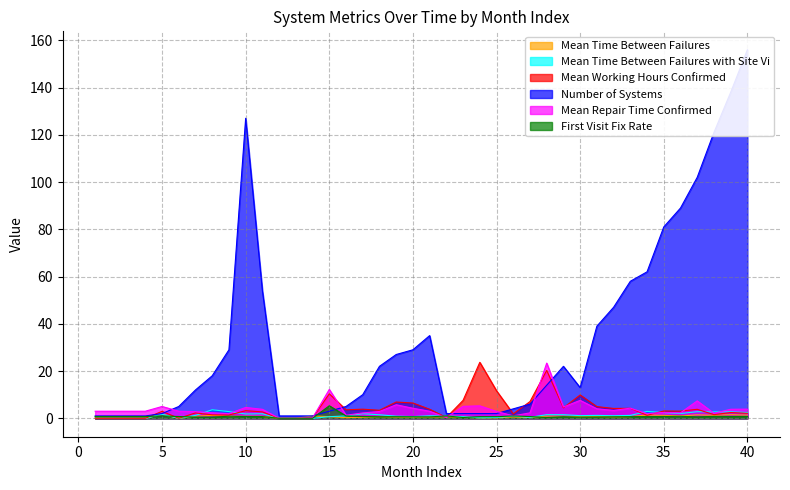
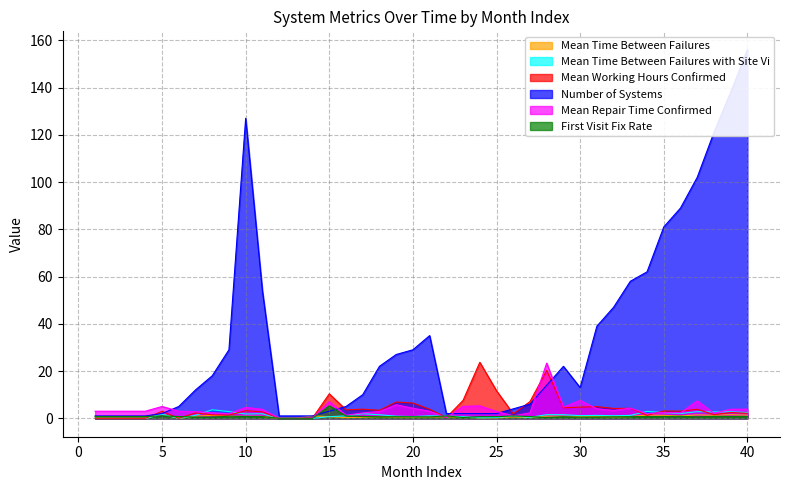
Mean Repair Time Confirmed, 15: 12 -> 7
Mean Working Hours Confirmed, 30: 10 -> 5
